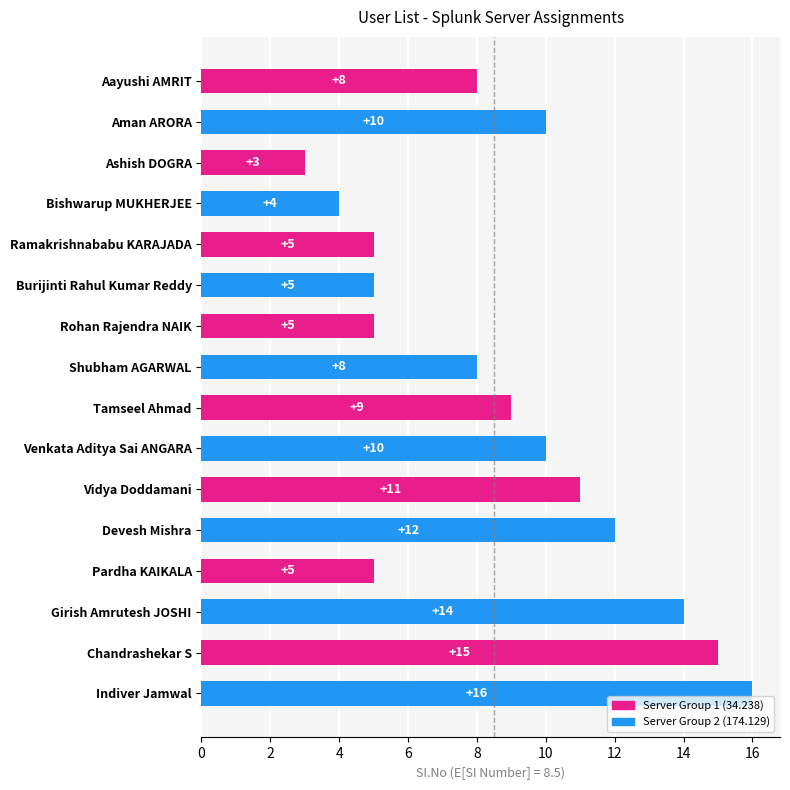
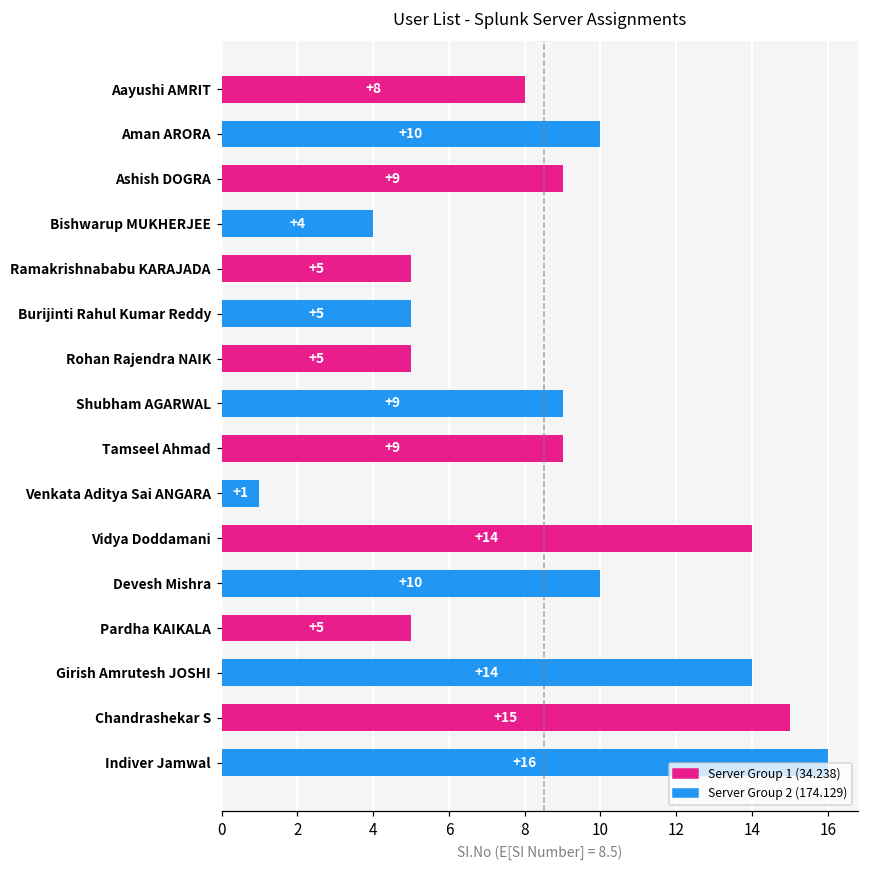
Ashish DOGRA: +3 -> +9
Shubham AGARWAL: +8 -> +9
Venkata Aditya Sai ANGARA: +10 -> +1
Vidya Doddamani: +11 -> +14
Devesh Mishra: +12 -> +10
